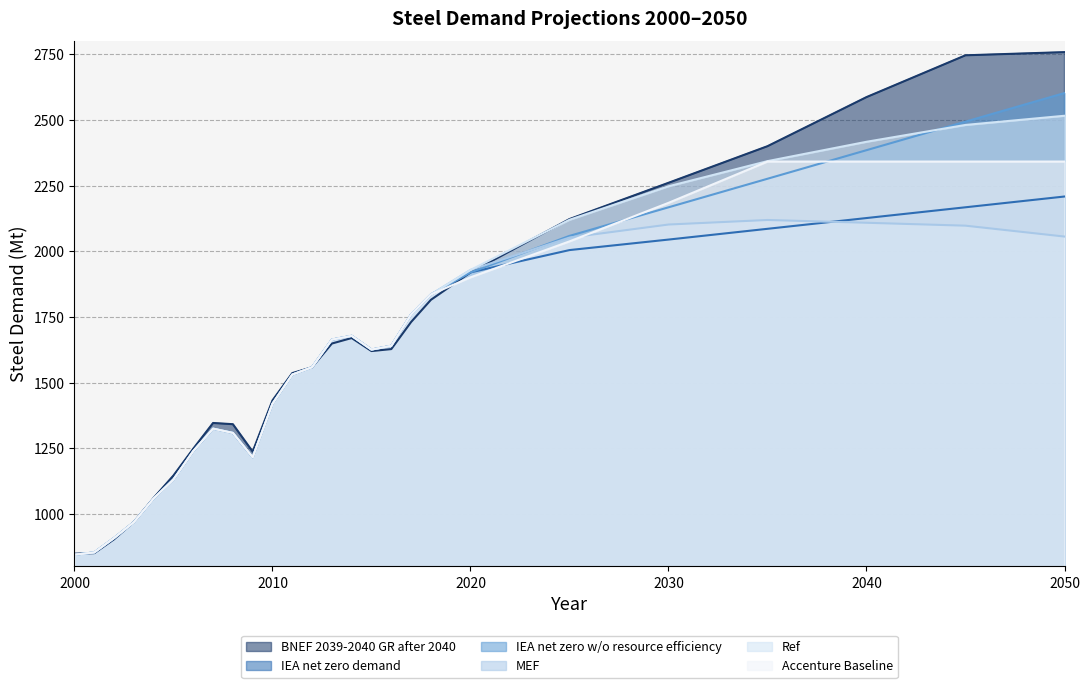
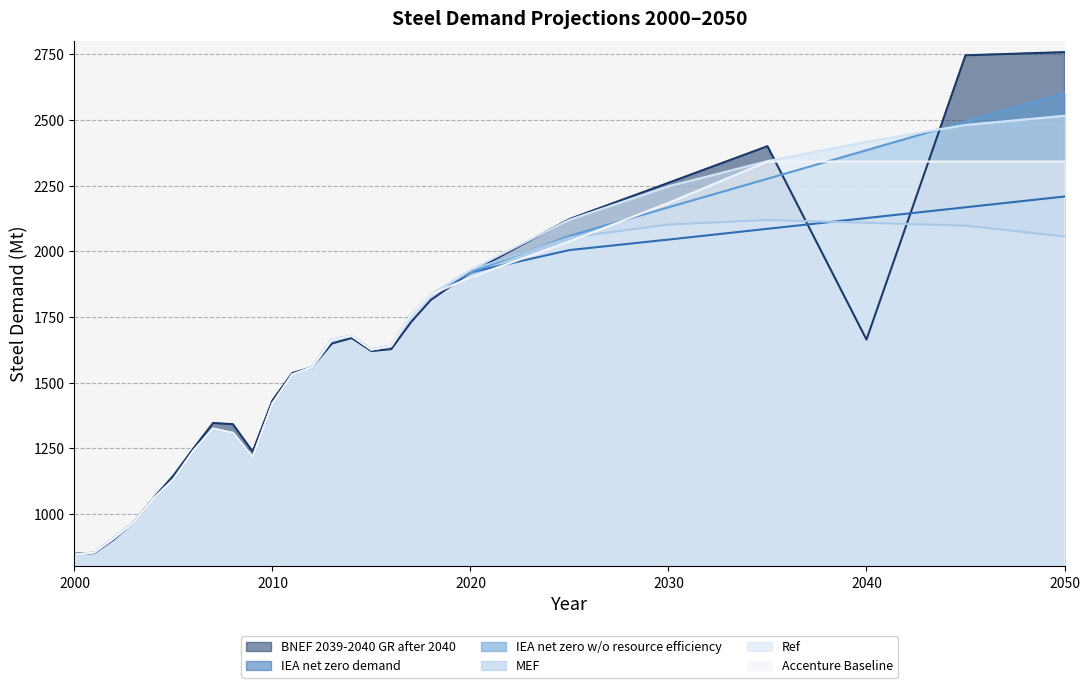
BNEF 2039-2040 GR after 2040, 2040: 2590 -> 1660
